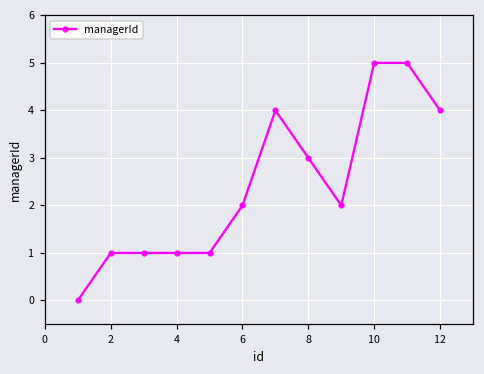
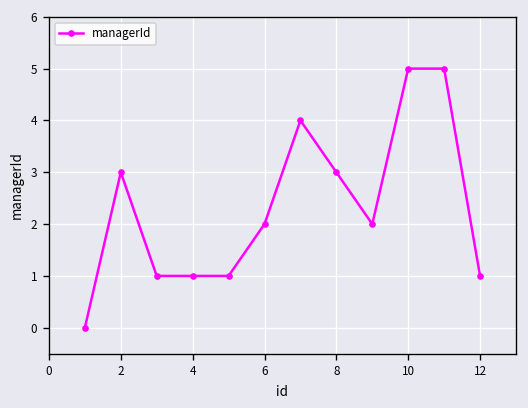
2: 1 -> 3
12: 4 -> 1
